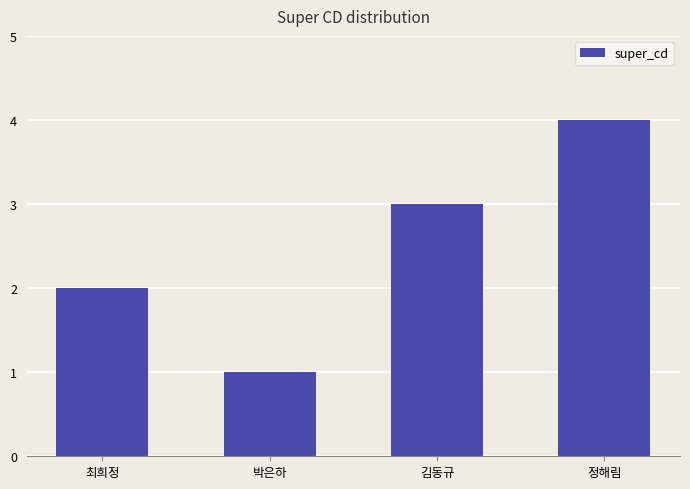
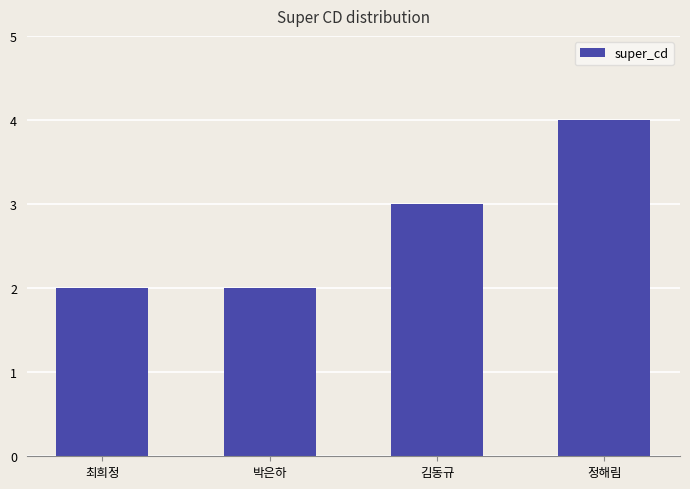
박은하: 1 -> 2
